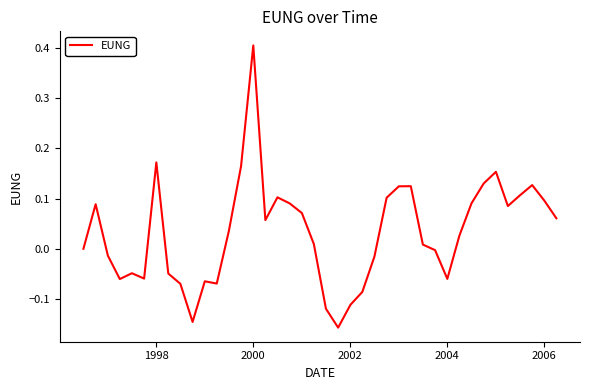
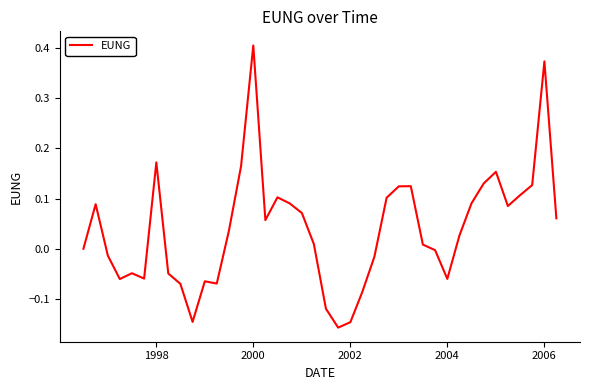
2002: -0.11 -> -0.15
2006: 0.10 -> 0.37
